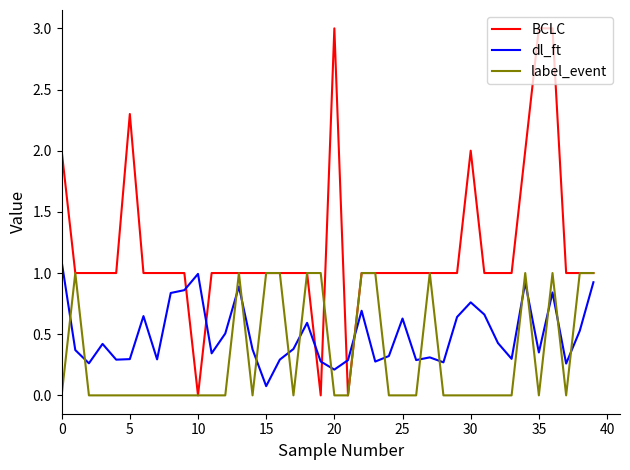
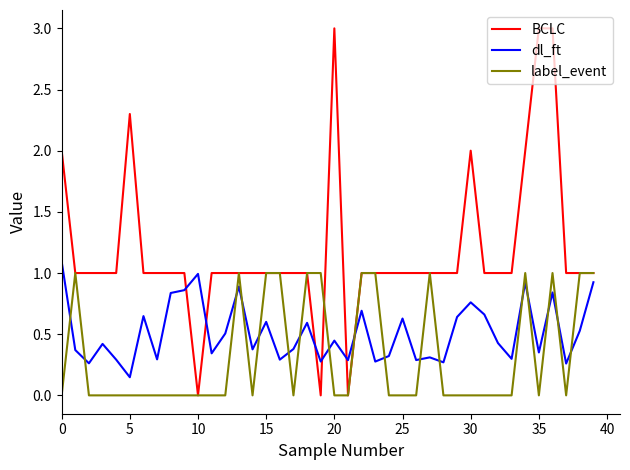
dl_ft, 5: 0.30 -> 0.15
dl_ft, 15: 0.08 -> 0.60
dl_ft, 20: 0.21 -> 0.45
